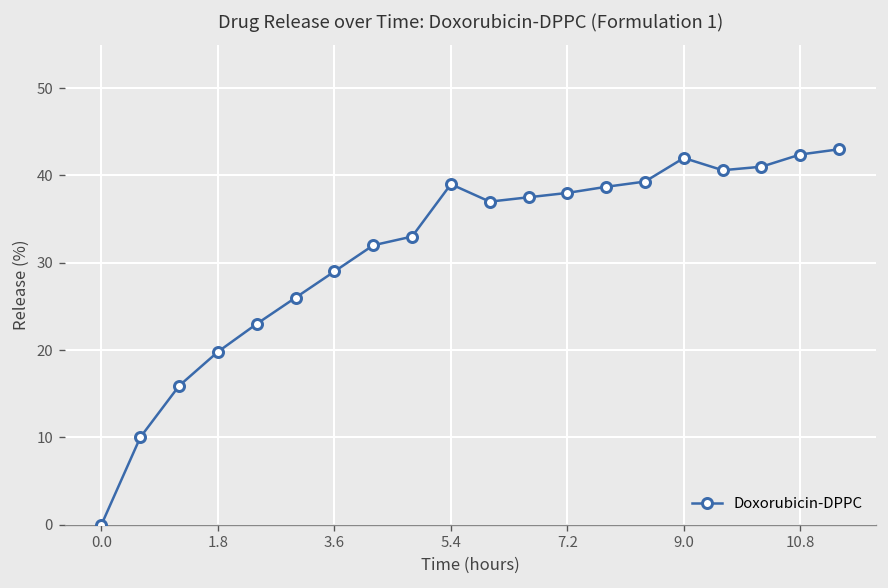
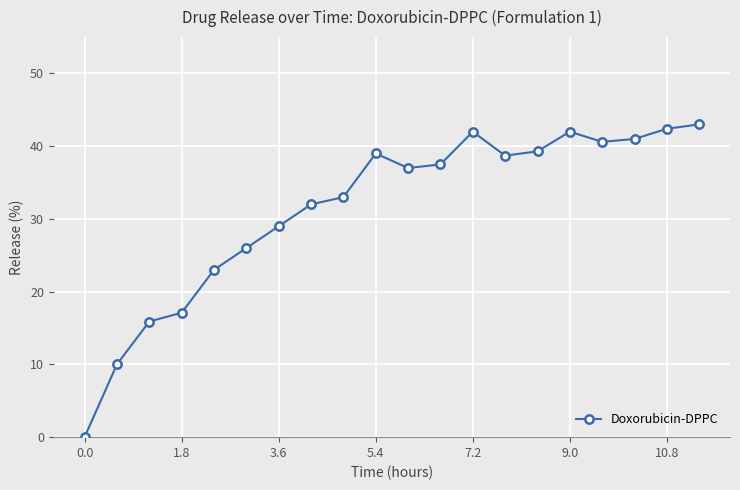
1.8: 20 -> 17
7.2: 38 -> 42
